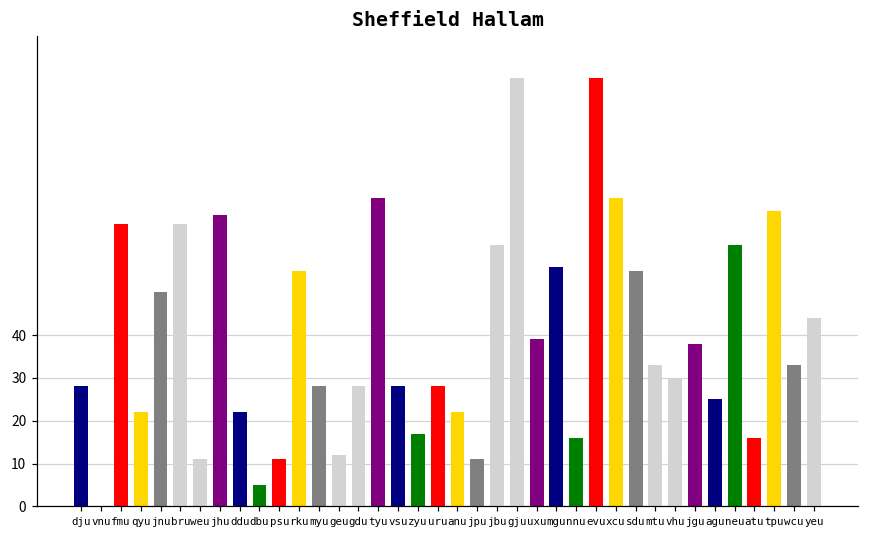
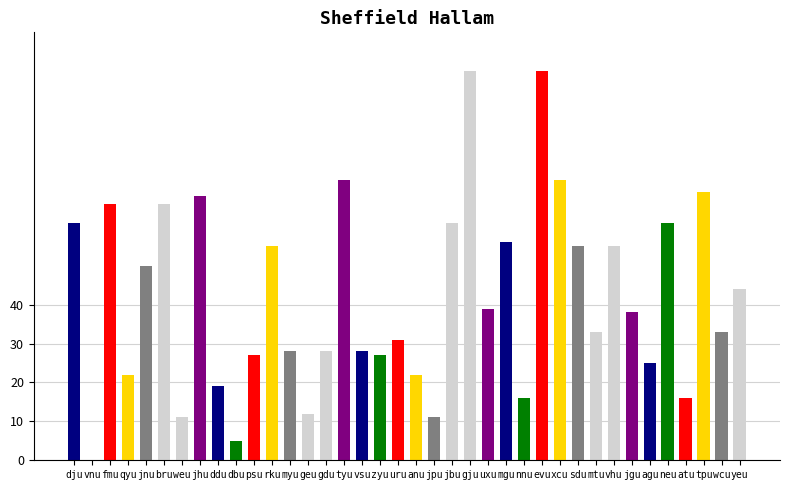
dju: 28 -> 61
ddu: 22 -> 19
psu: 11 -> 27
zyu: 17 -> 27
uru: 28 -> 31
vhu: 30 -> 55
